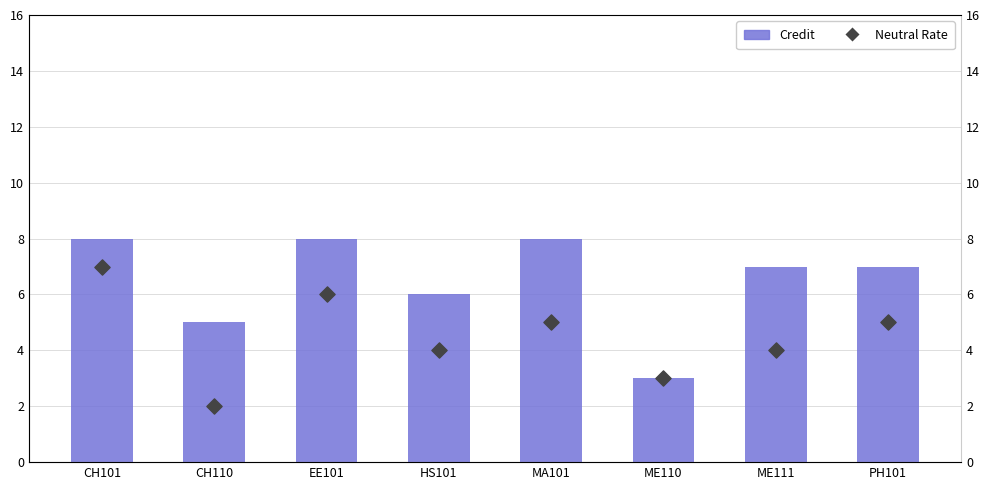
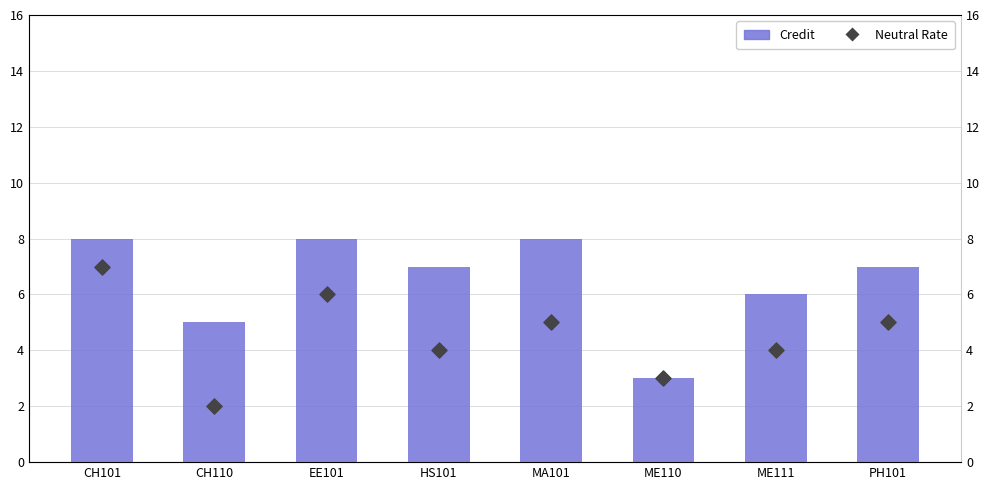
Credit, HS101: 6 -> 7
Credit, ME111: 7 -> 6
